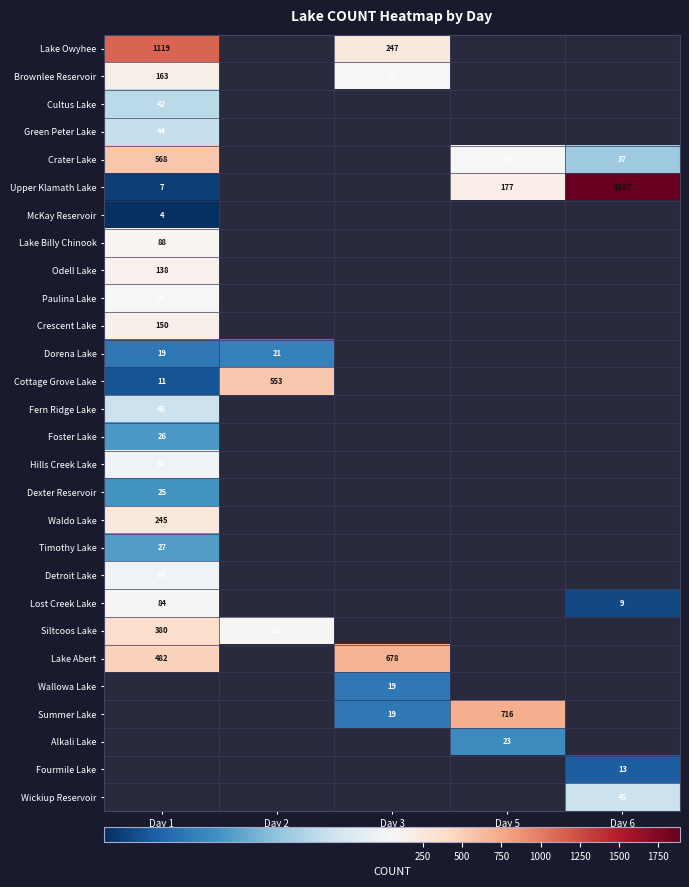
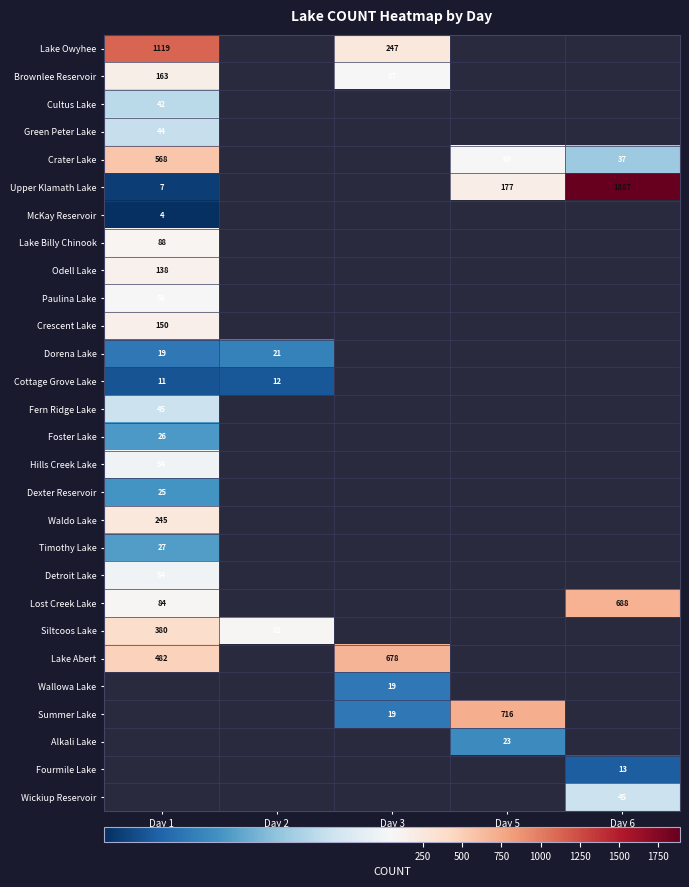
Cottage Grove Lake, Day 2: 553 -> 12
Lost Creek Lake, Day 6: 9 -> 688
